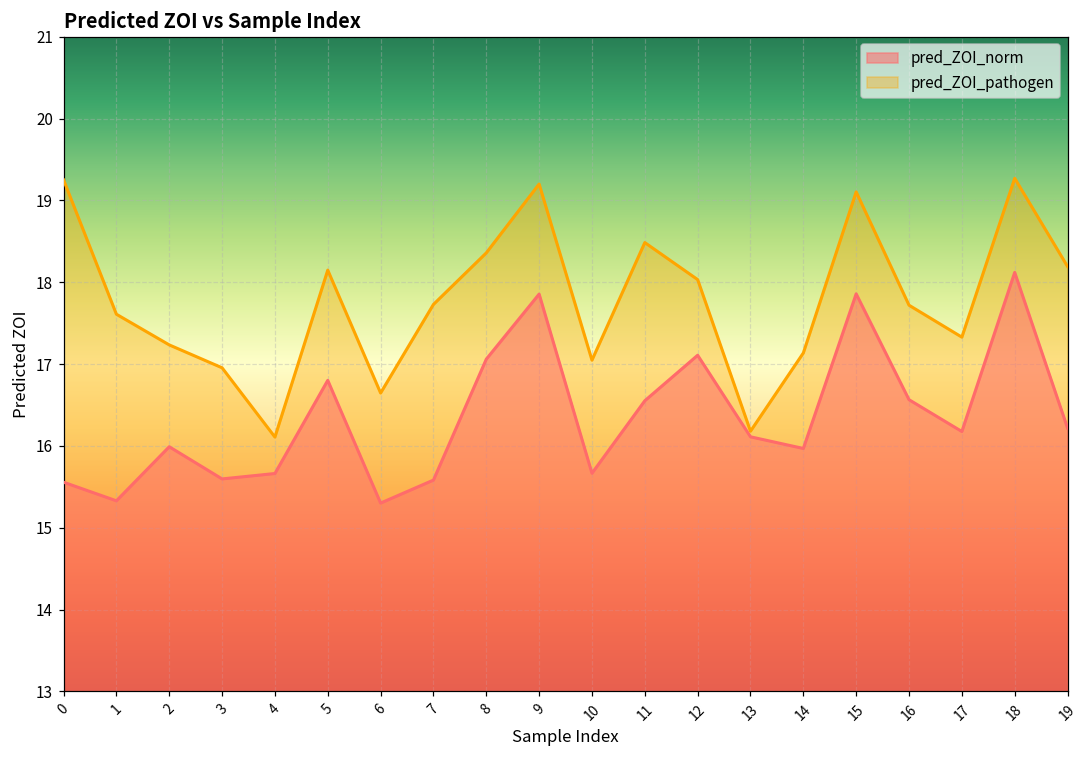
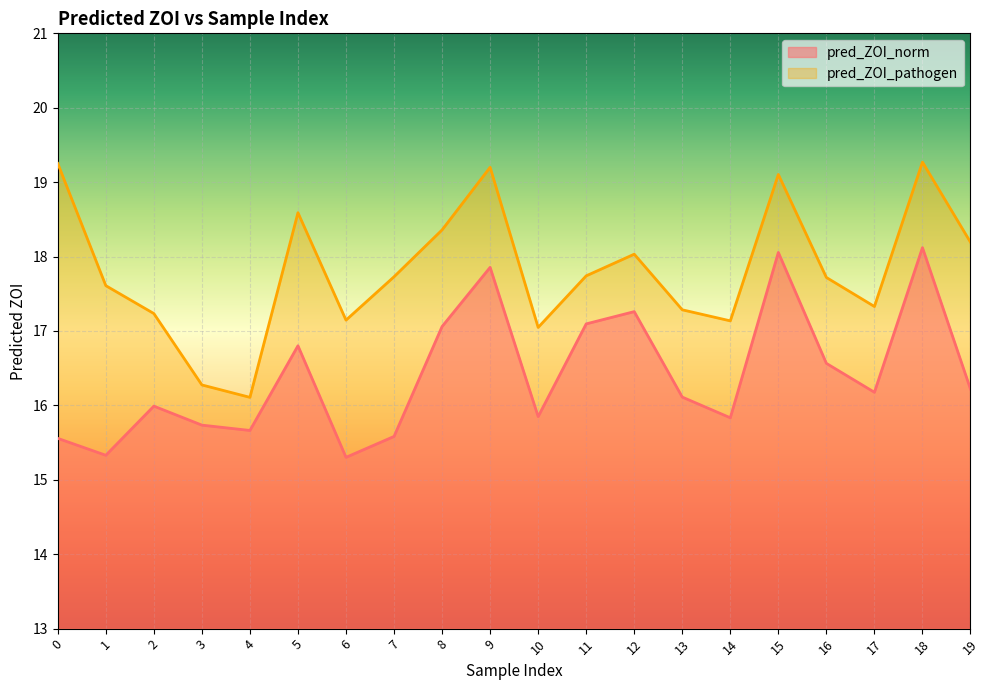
pred_ZOI_norm, 3: 15.6 -> 15.7
pred_ZOI_pathogen, 3: 17.0 -> 16.3
pred_ZOI_pathogen, 5: 18.1 -> 18.6
pred_ZOI_pathogen, 6: 16.6 -> 17.1
pred_ZOI_norm, 10: 15.7 -> 15.8
pred_ZOI_norm, 11: 16.6 -> 17.1
pred_ZOI_pathogen, 11: 18.5 -> 17.7
pred_ZOI_norm, 12: 17.1 -> 17.3
pred_ZOI_pathogen, 13: 16.2 -> 17.3
pred_ZOI_norm, 14: 16.0 -> 15.8
pred_ZOI_norm, 15: 17.9 -> 18.1
